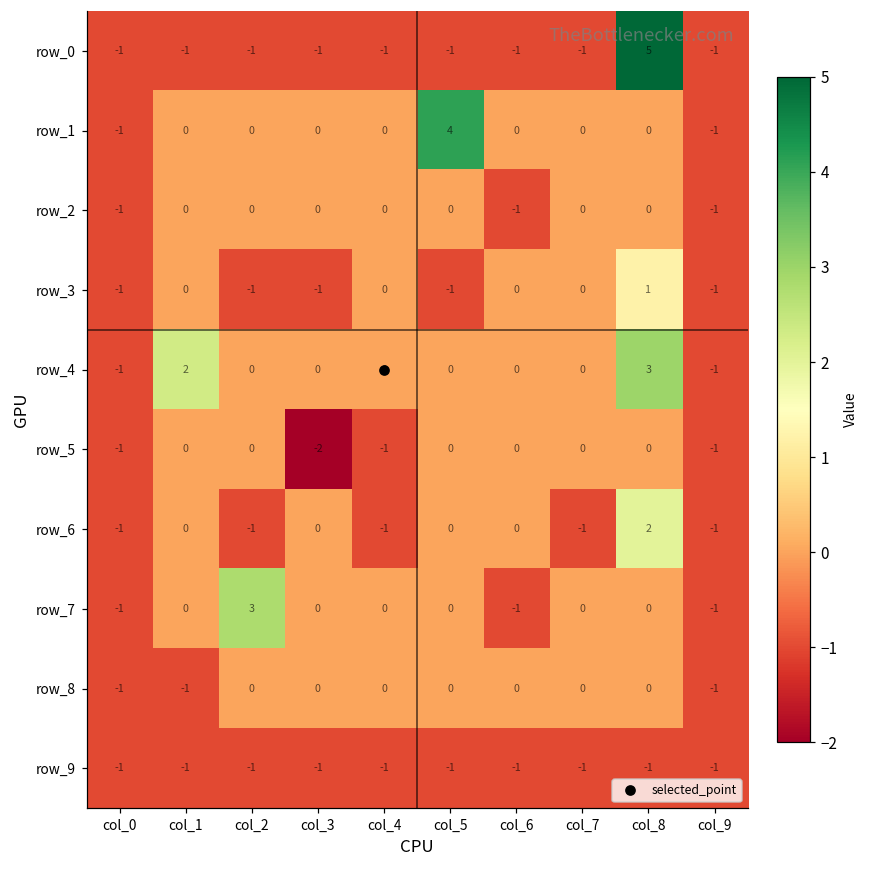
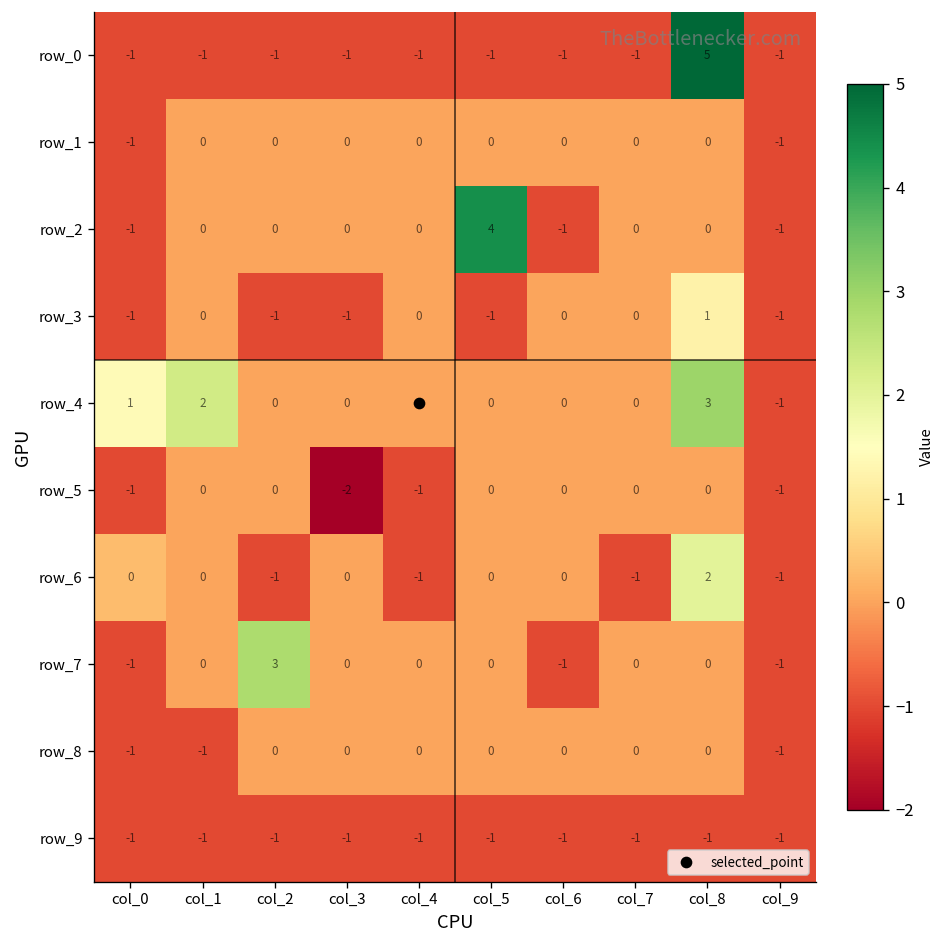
row_1, col_5: 4 -> 0
row_2, col_5: 0 -> 4
row_4, col_0: -1 -> 1
row_6, col_0: -1 -> 0
